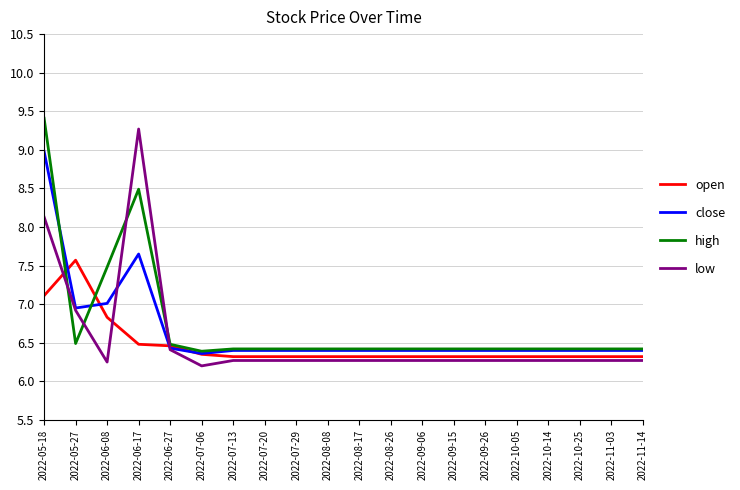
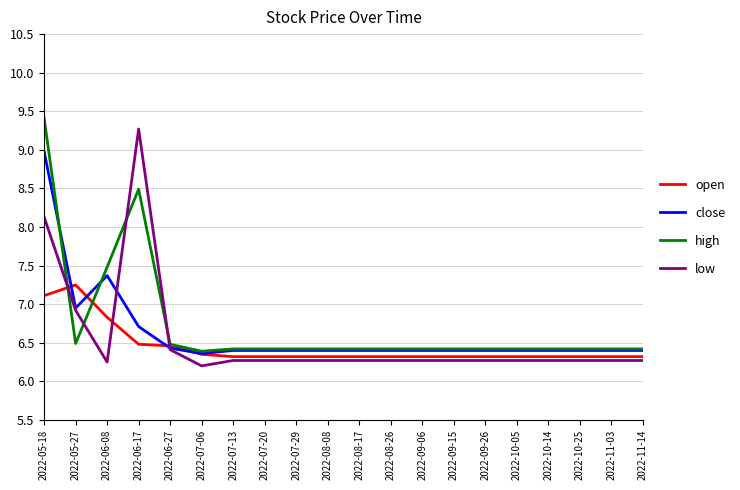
open, 2022-05-27: 7.6 -> 7.3
close, 2022-06-08: 7.0 -> 7.4
close, 2022-06-17: 7.7 -> 6.7
